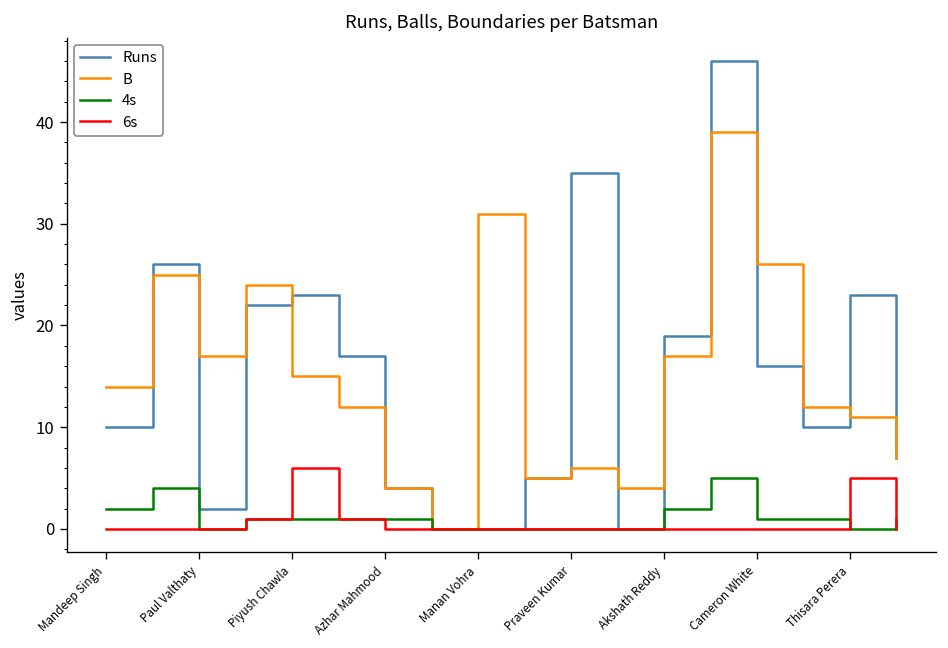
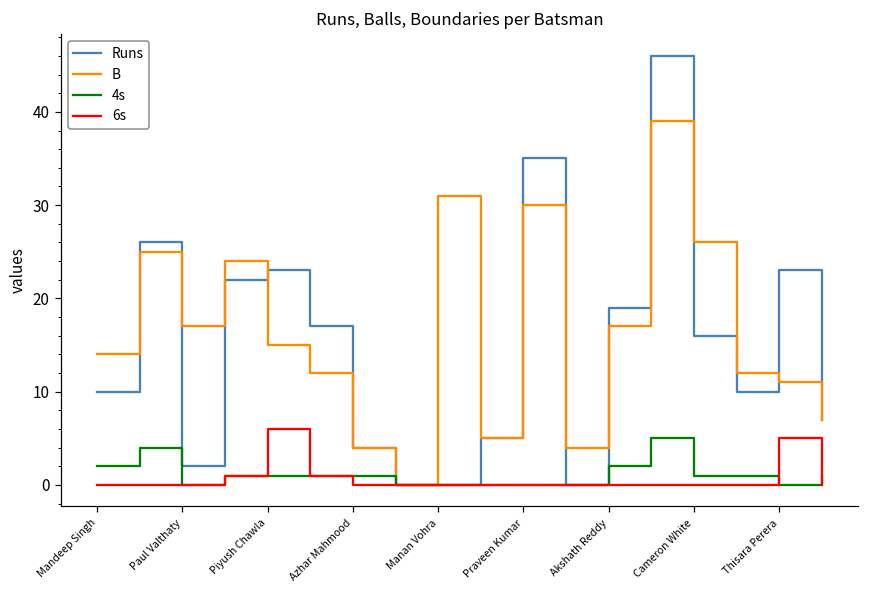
B, Praveen Kumar: 6 -> 30
